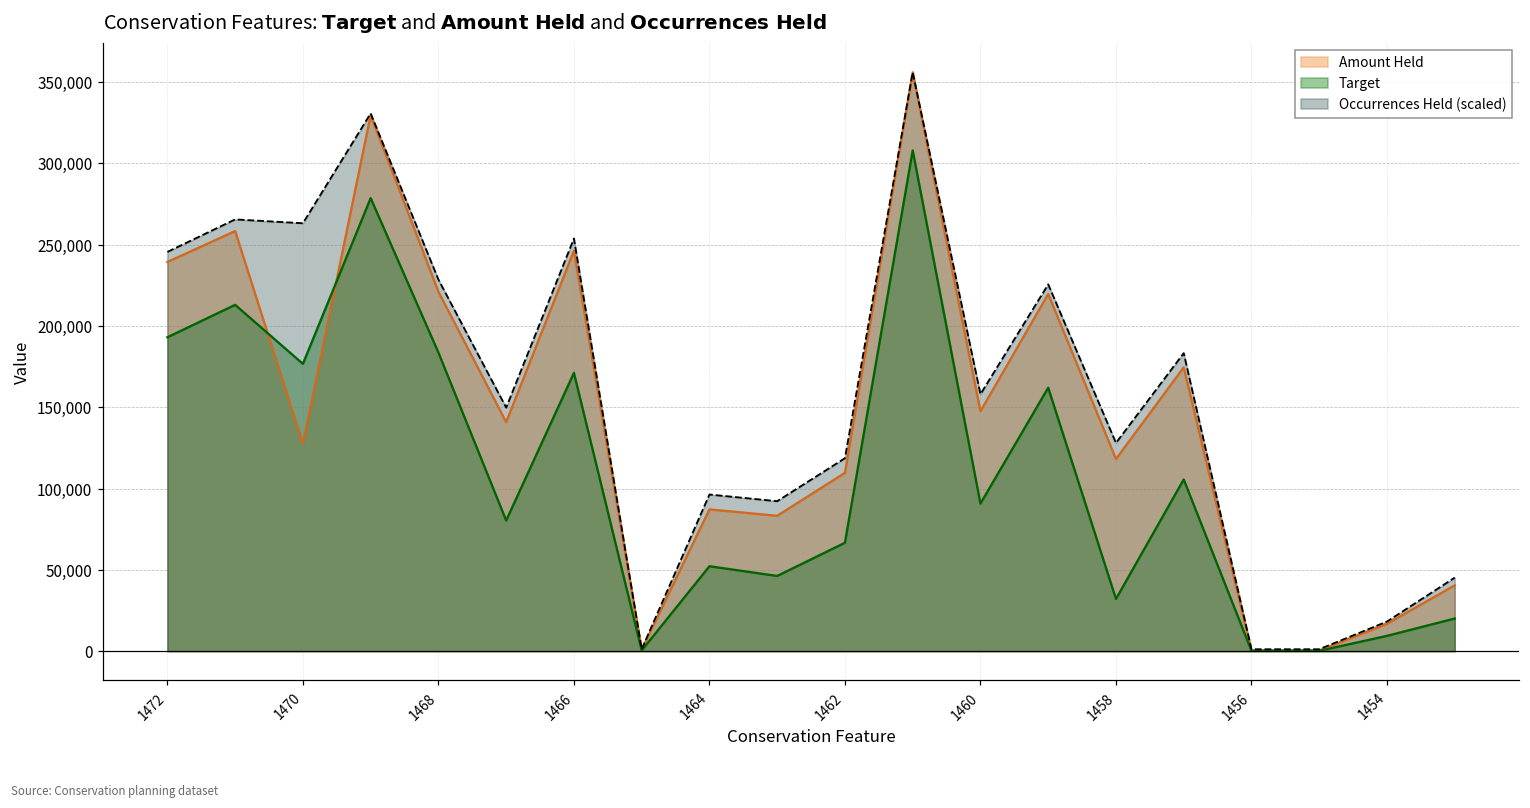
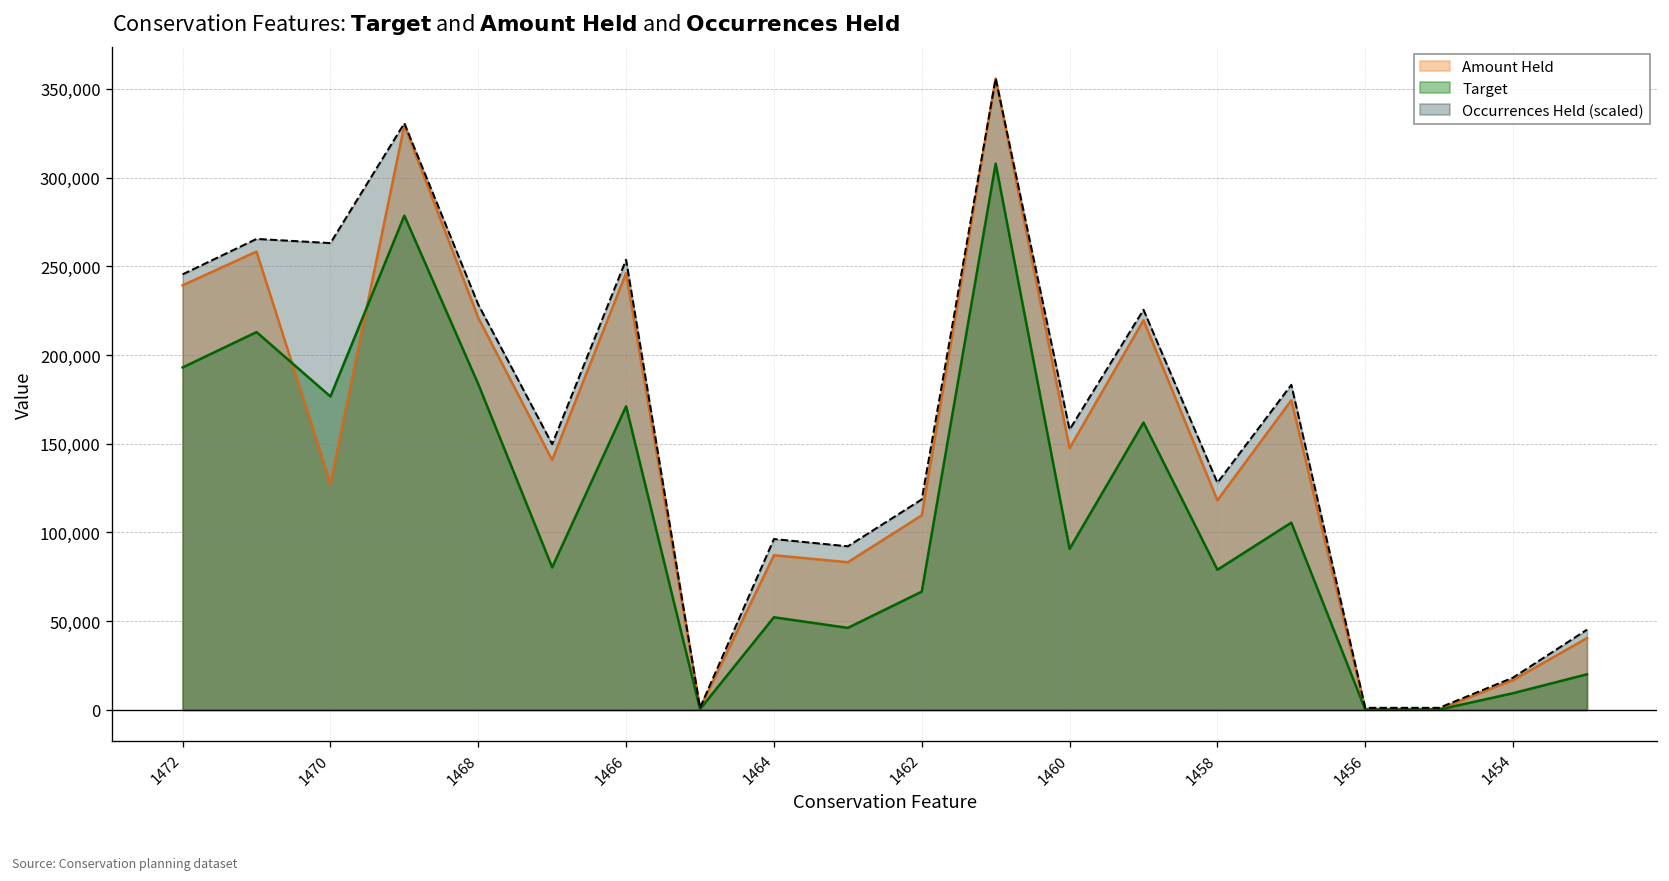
Target, 1458: 32,000 -> 79,000
